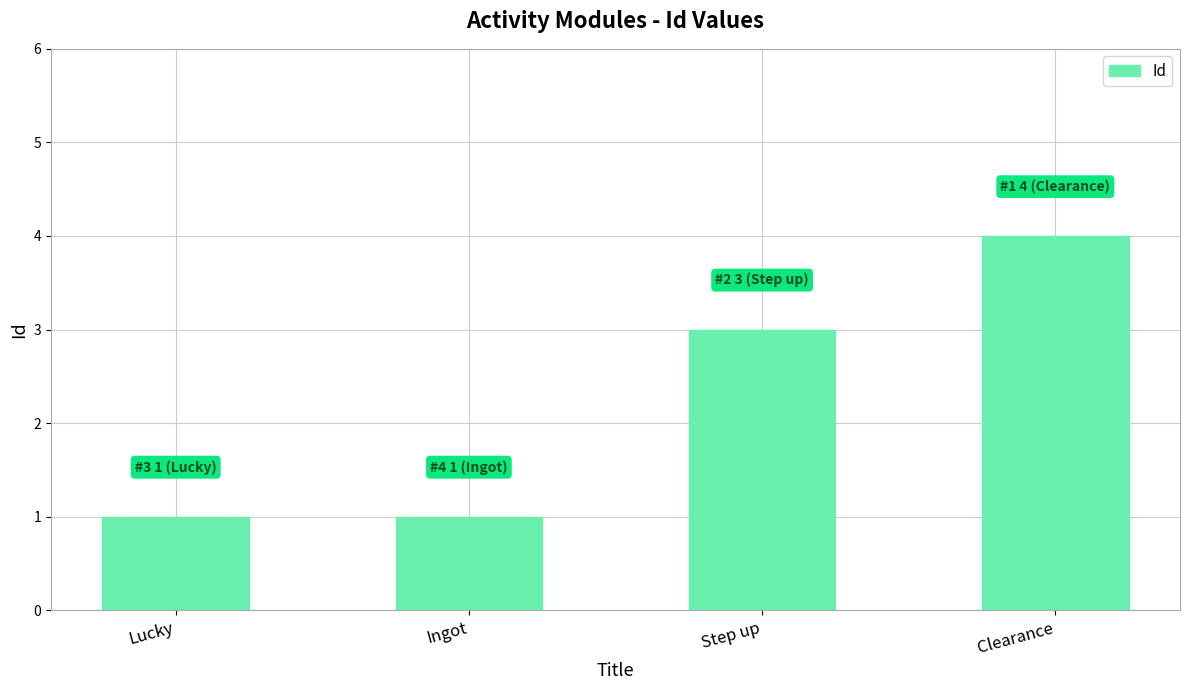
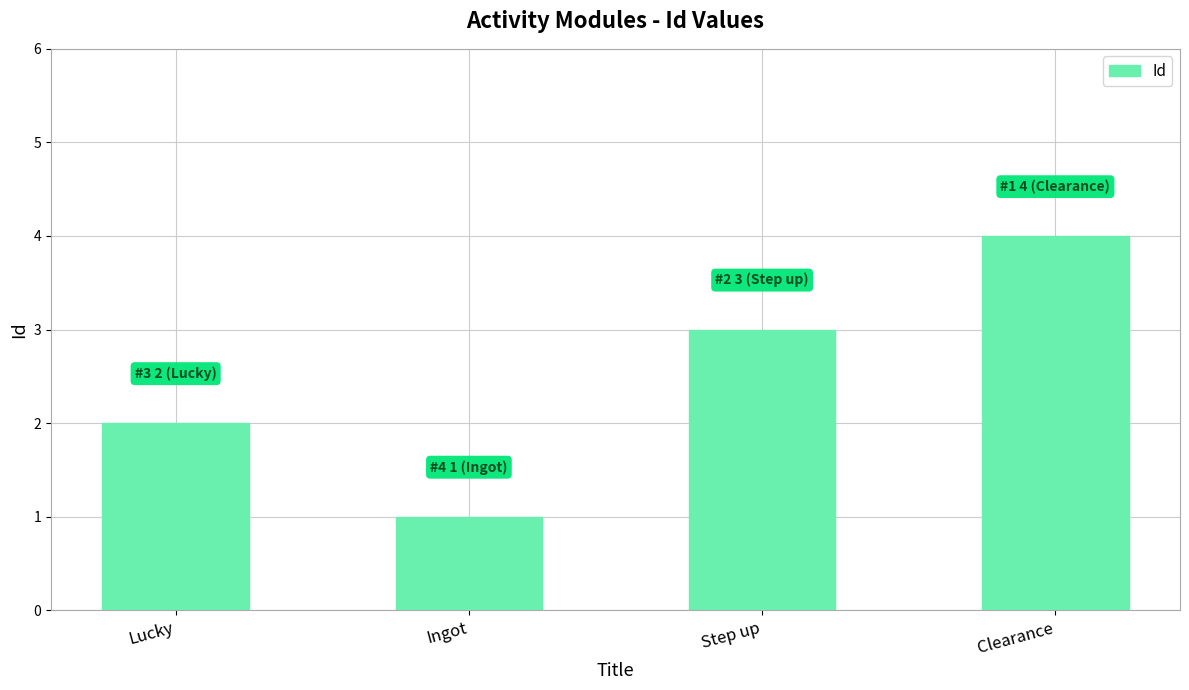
Lucky: 1 -> 2
